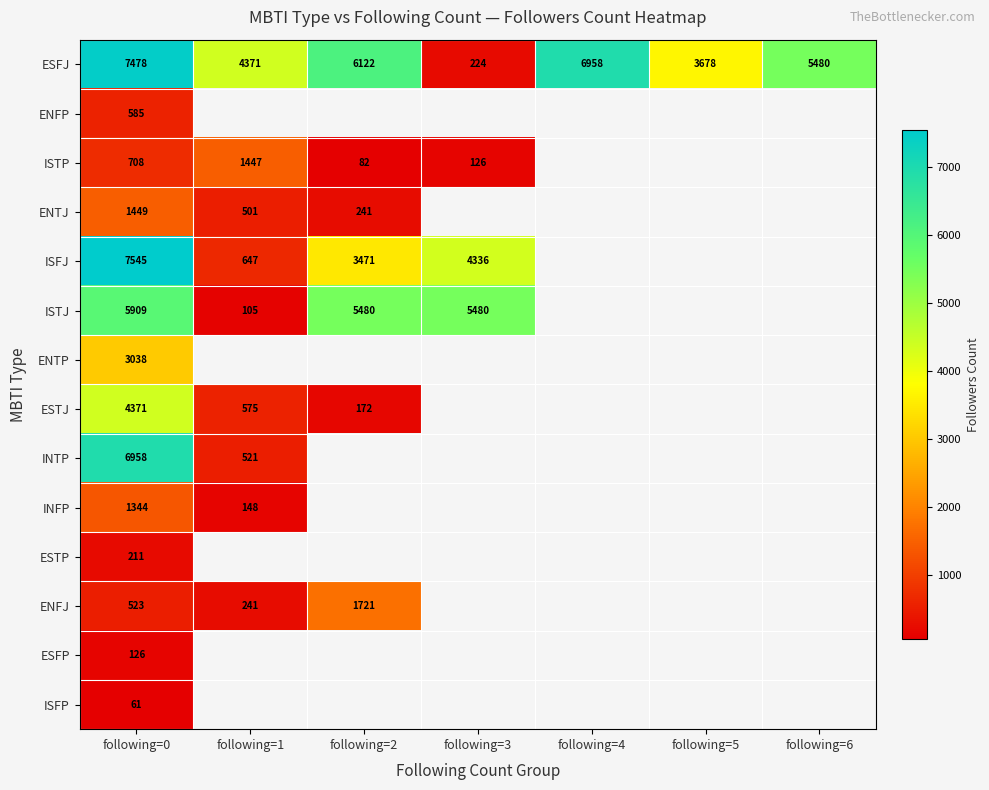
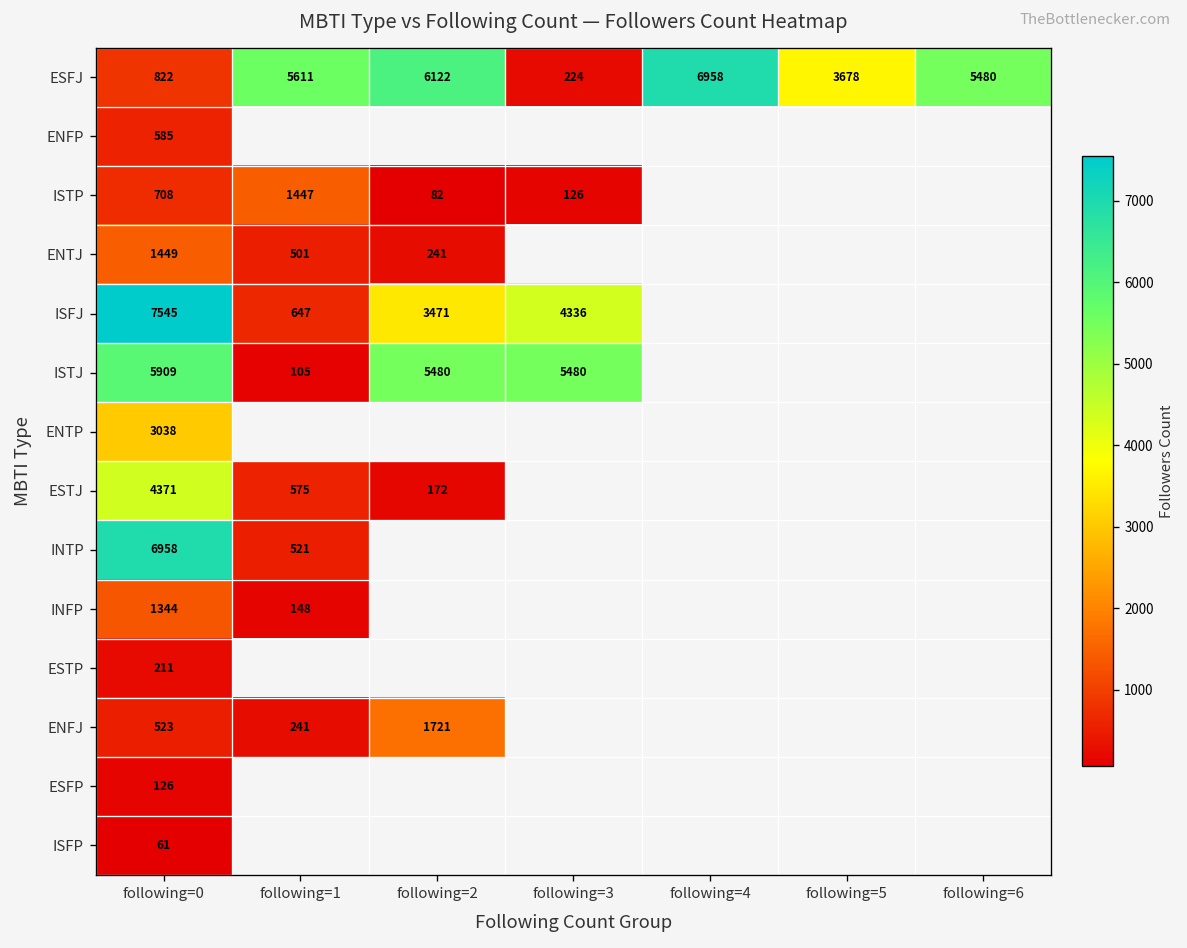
ESFJ, following=0: 7478 -> 822
ESFJ, following=1: 4371 -> 5611
